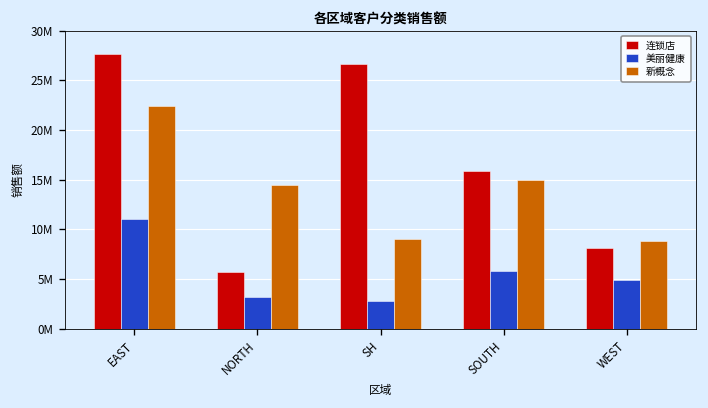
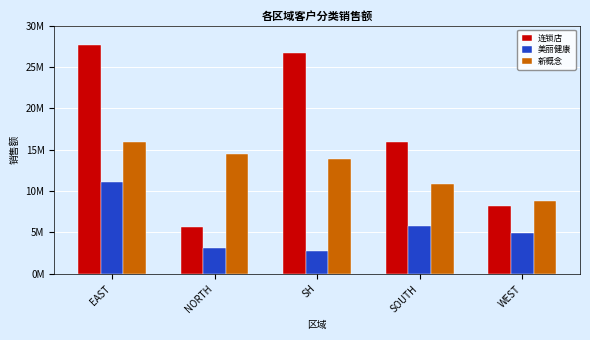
新概念, EAST: 22000000 -> 16000000
新概念, SH: 9000000 -> 14000000
新概念, SOUTH: 15000000 -> 11000000
